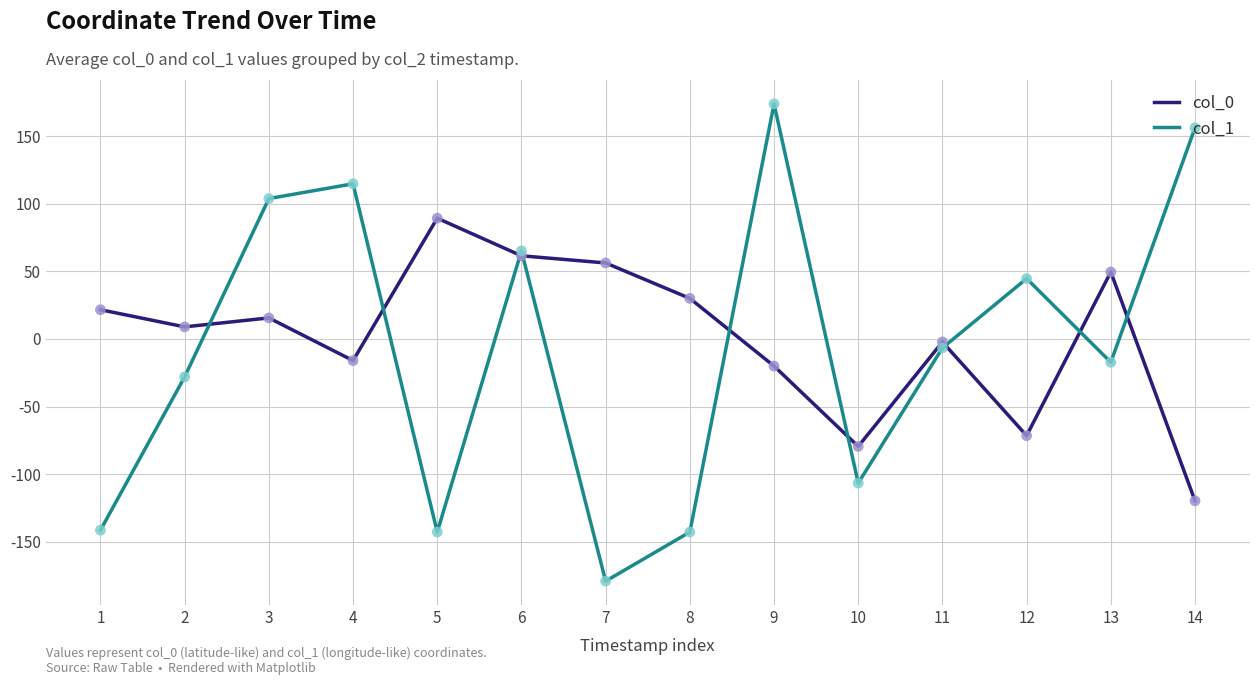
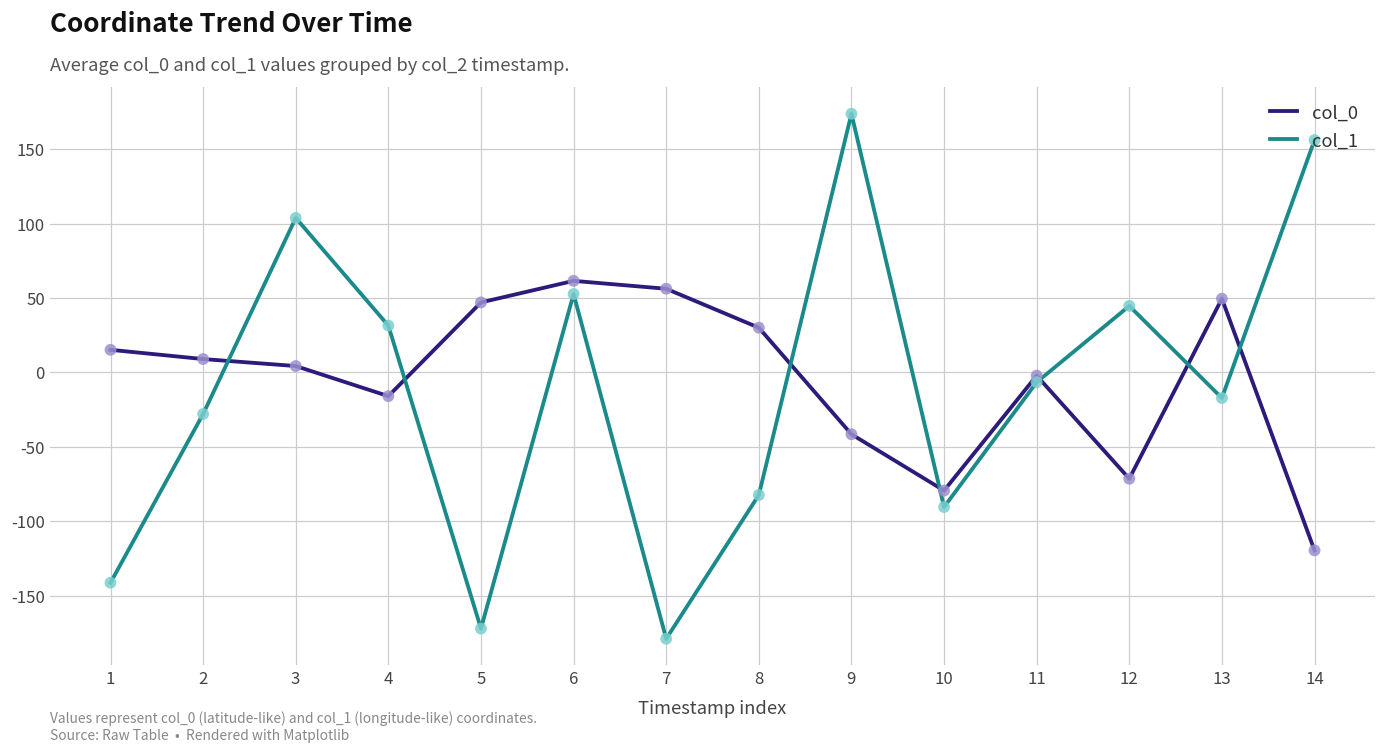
col_0, 1: 22 -> 15
col_0, 3: 16 -> 4
col_1, 4: 115 -> 31
col_0, 5: 89 -> 47
col_1, 5: -143 -> -172
col_1, 6: 65 -> 53
col_1, 8: -143 -> -82
col_0, 9: -20 -> -42
col_1, 10: -107 -> -90
